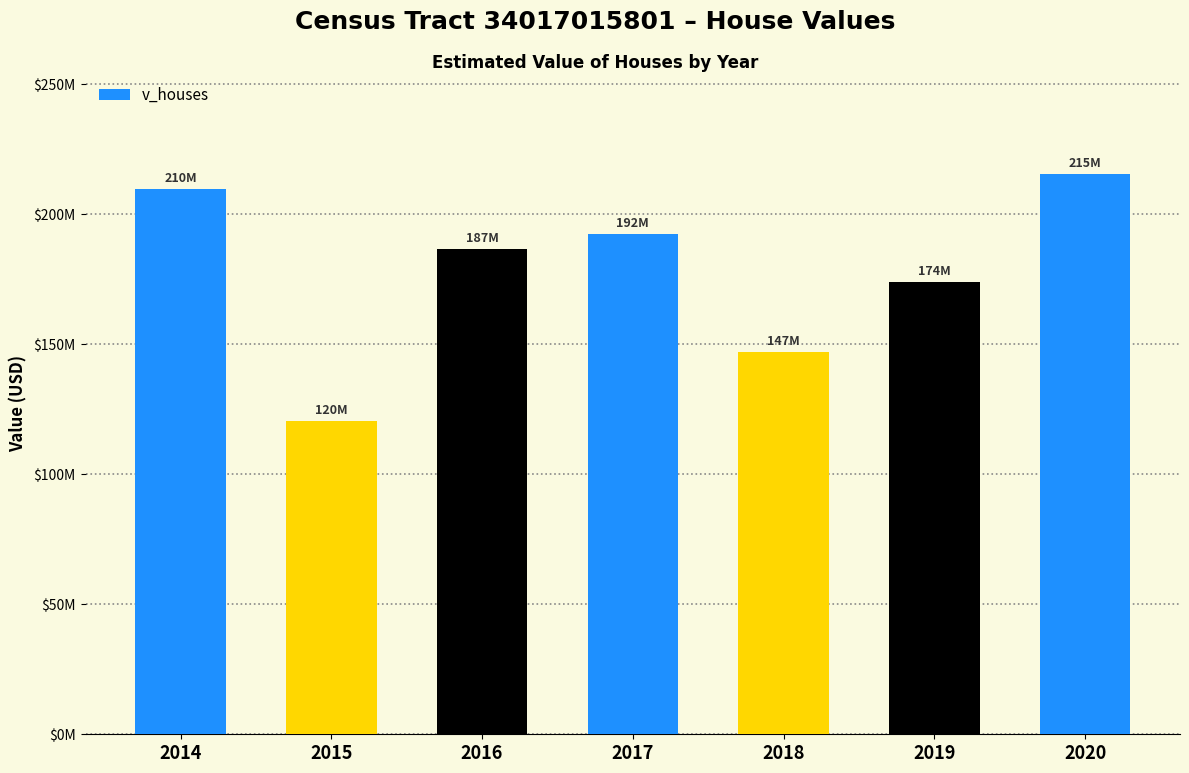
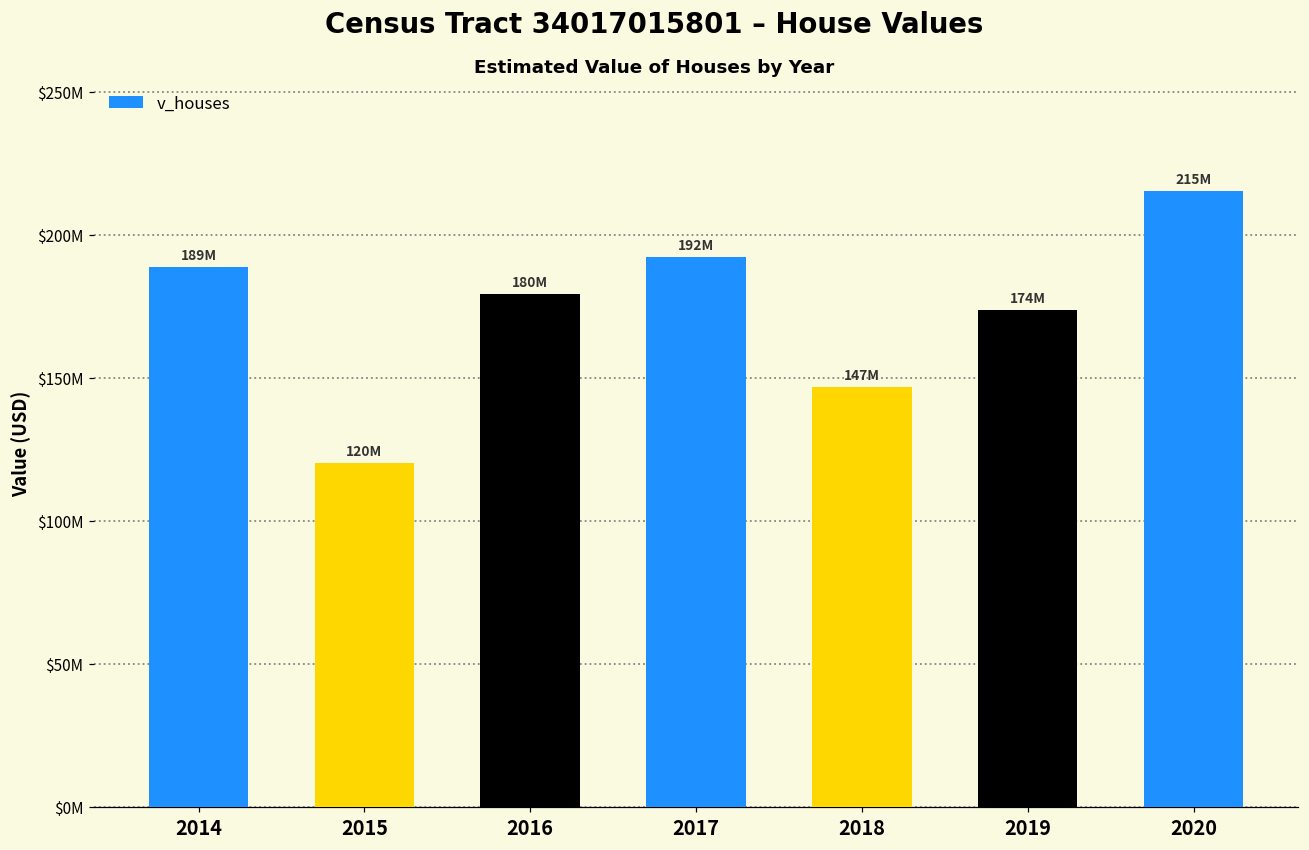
2014: 210M -> 189M
2016: 187M -> 180M
